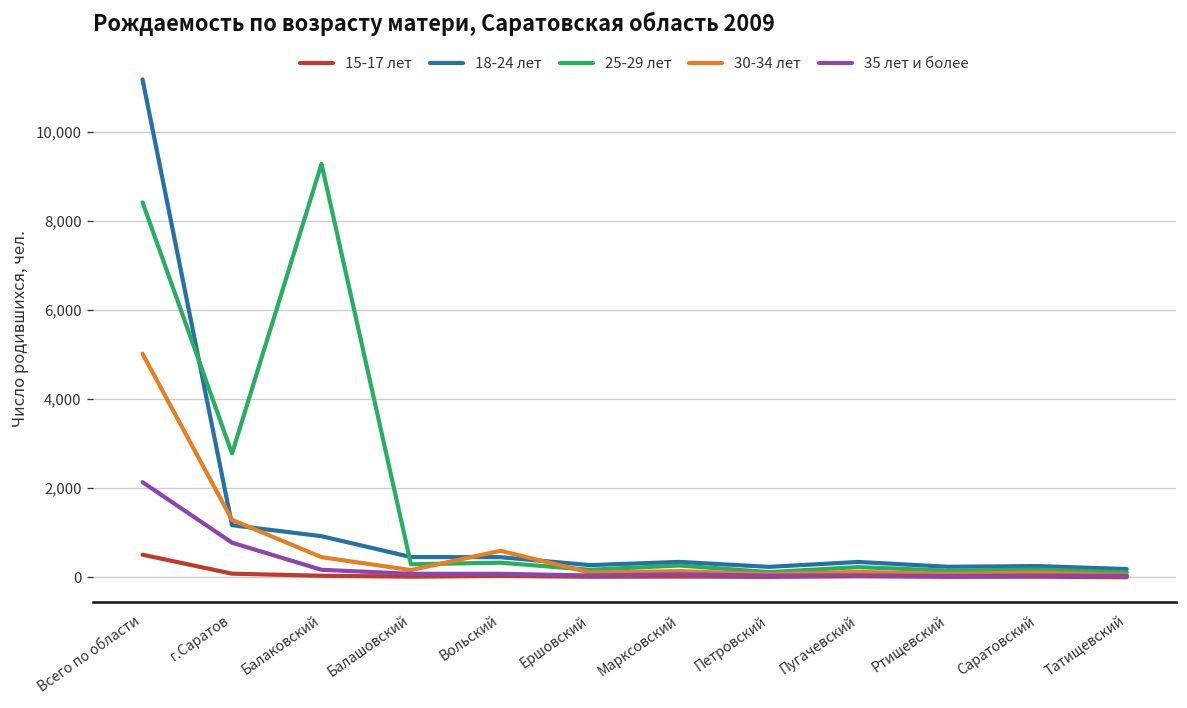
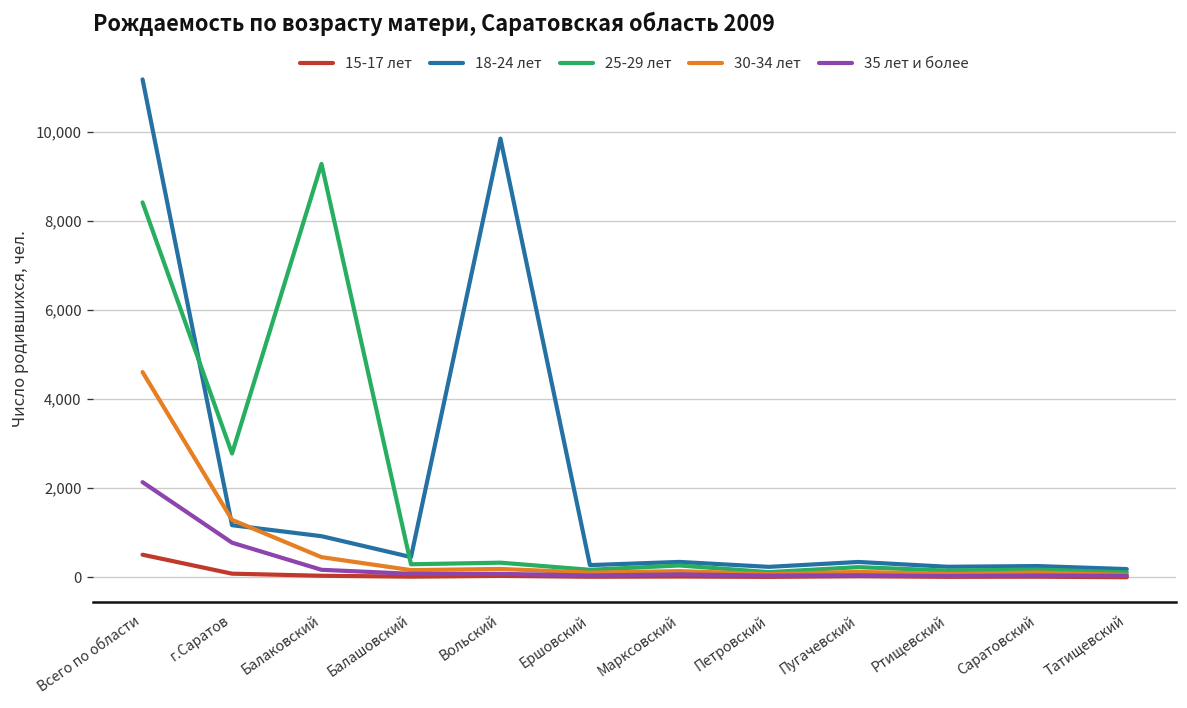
30-34 лет, Всего по области: 5,000 -> 4,600
18-24 лет, Вольский: 500 -> 9,900
30-34 лет, Вольский: 600 -> 200
